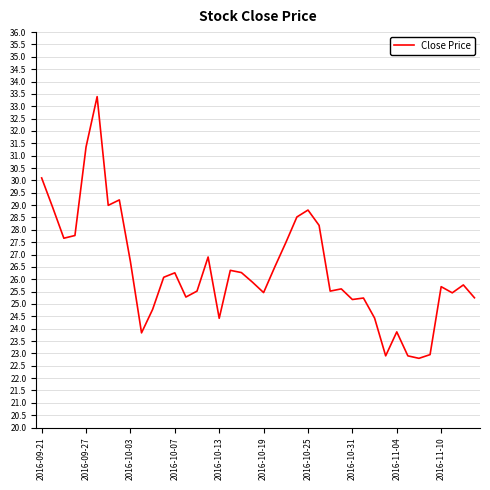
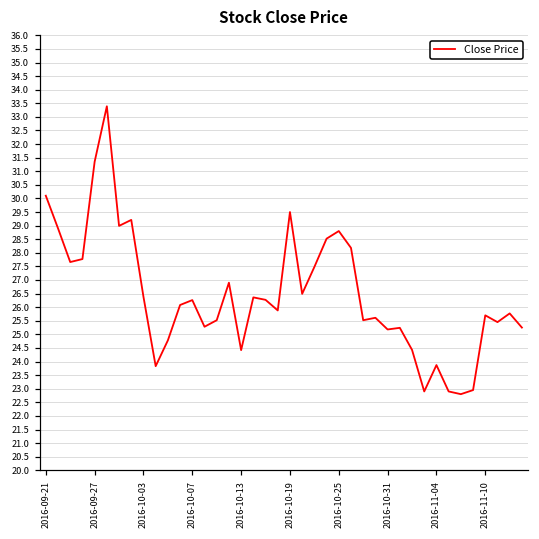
2016-10-03: 26.7 -> 26.4
2016-10-19: 25.5 -> 29.5
